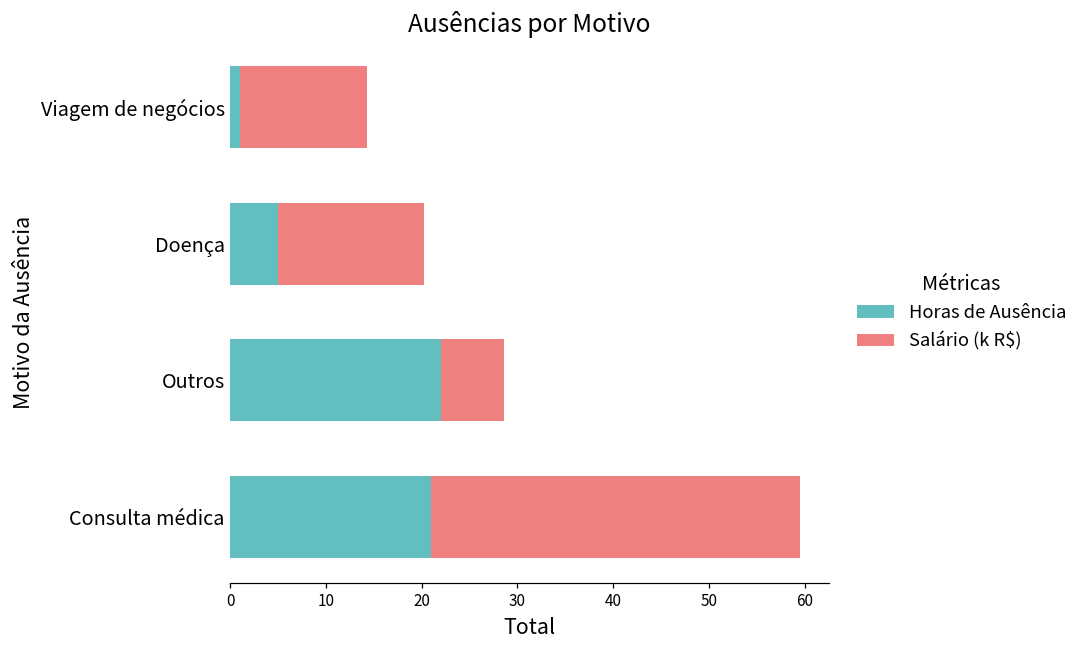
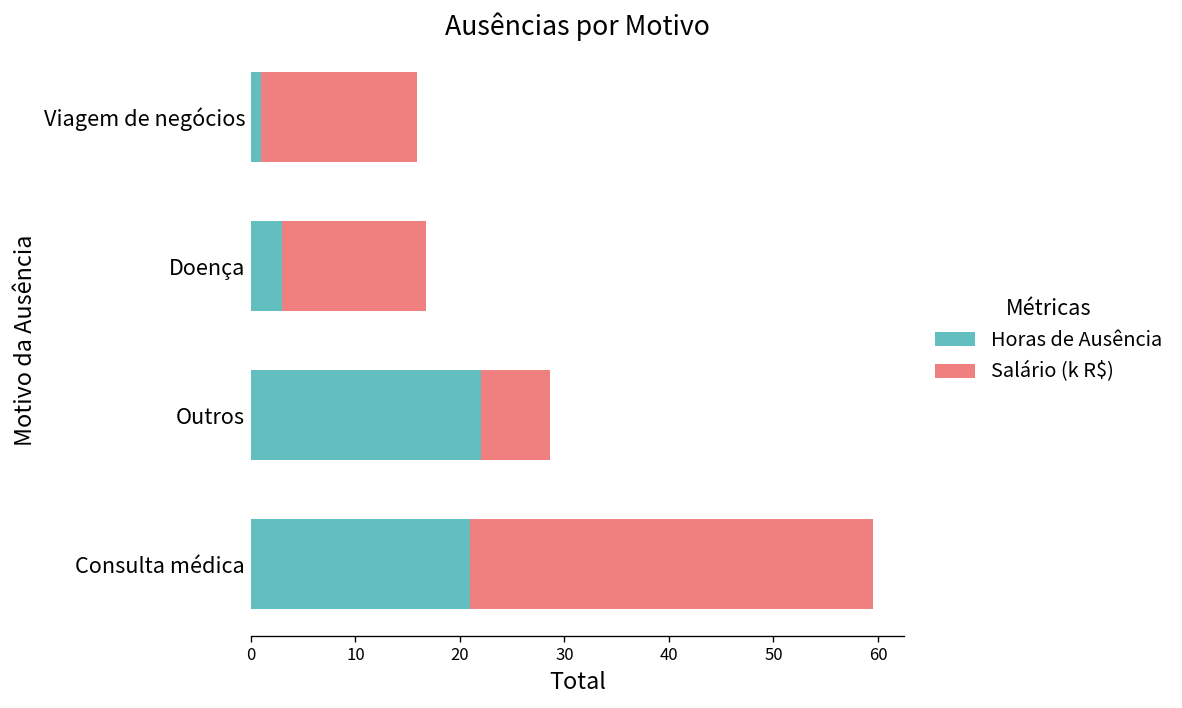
Salário (k R$), Viagem de negócios: 13 -> 15
Horas de Ausência, Doença: 5 -> 3
Salário (k R$), Doença: 15 -> 14
